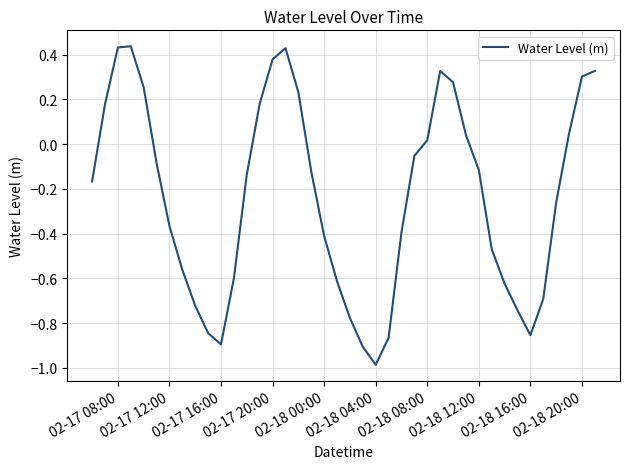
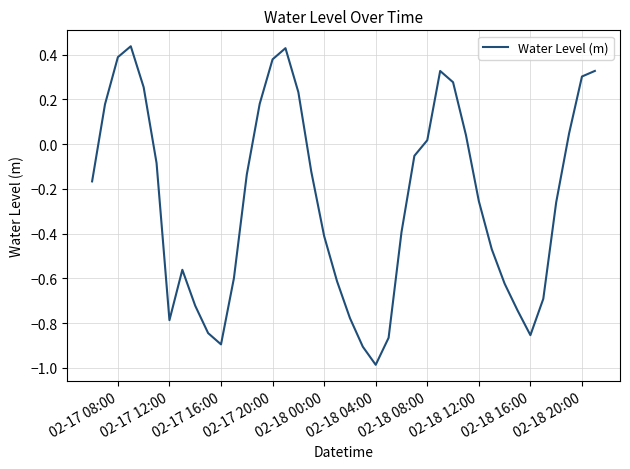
02-17 08:00: 0.43 -> 0.39
02-17 12:00: -0.37 -> -0.79
02-18 12:00: -0.12 -> -0.25
